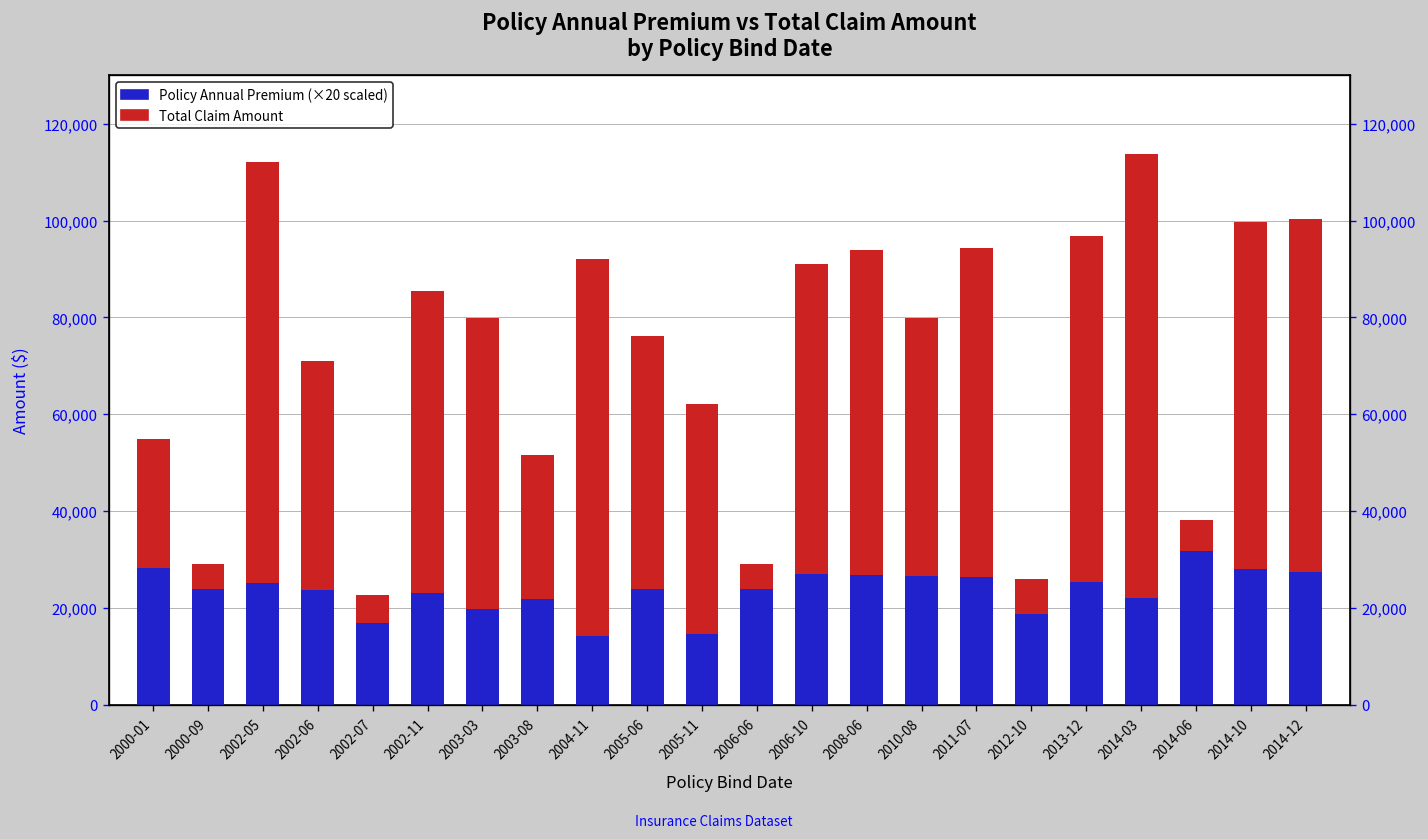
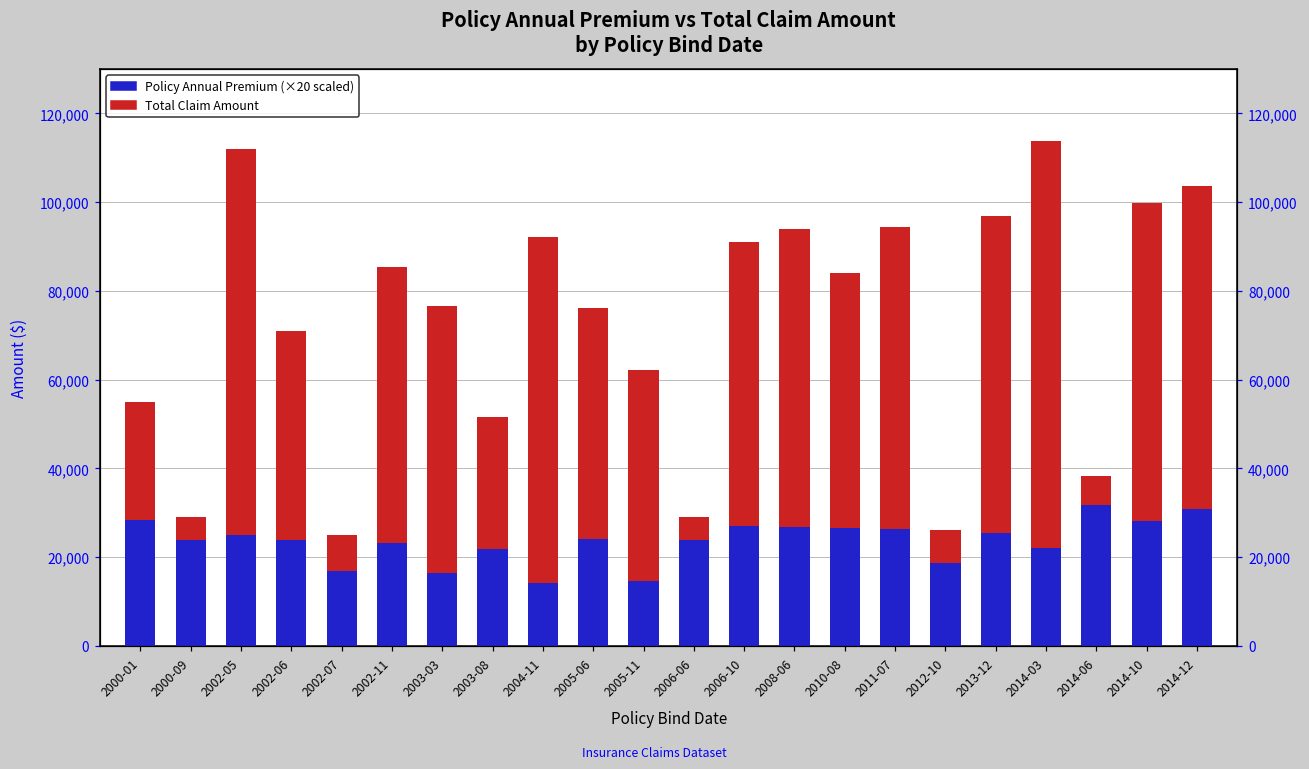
Total Claim Amount, 2002-07: 6,000 -> 8,000
Policy Annual Premium (×20 scaled), 2003-03: 20,000 -> 16,000
Total Claim Amount, 2010-08: 53,000 -> 57,000
Policy Annual Premium (×20 scaled), 2014-12: 27,000 -> 31,000
